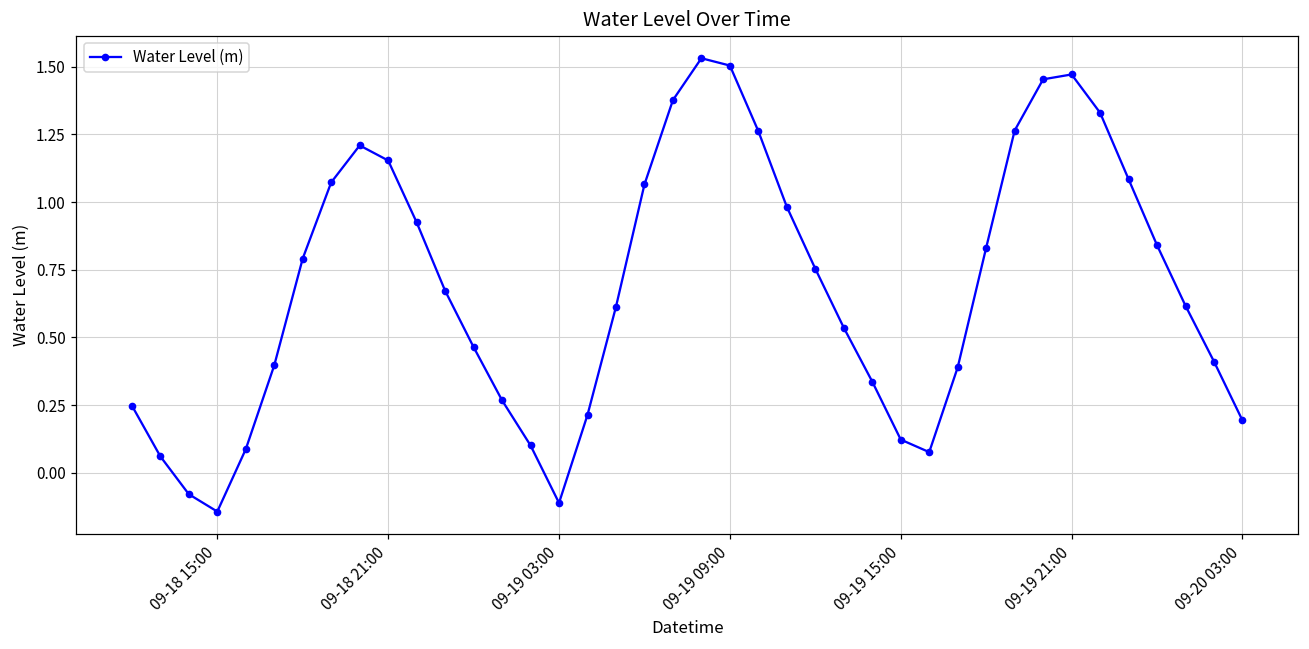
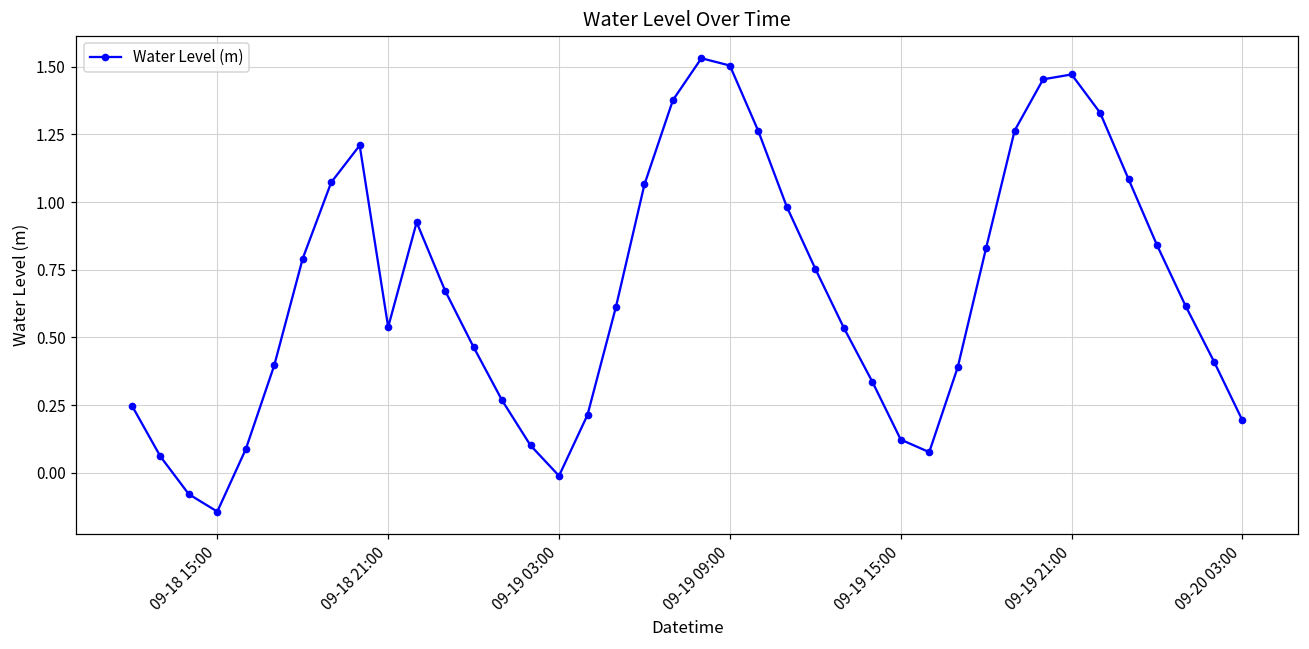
09-18 21:00: 1.15 -> 0.54
09-19 03:00: -0.11 -> -0.01
